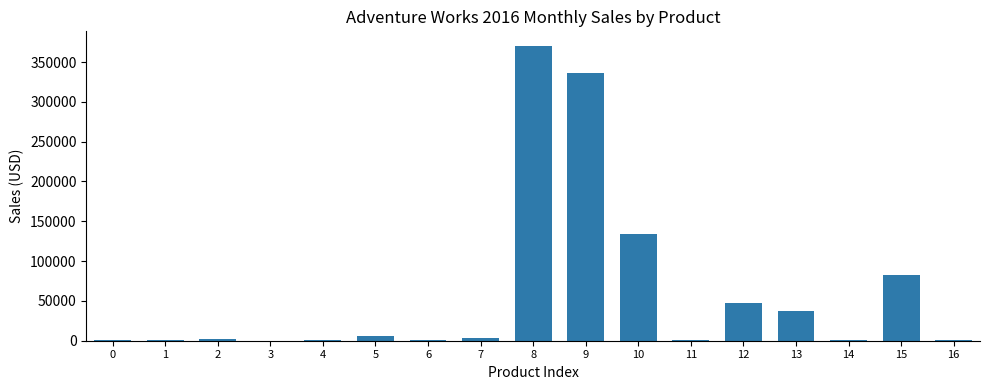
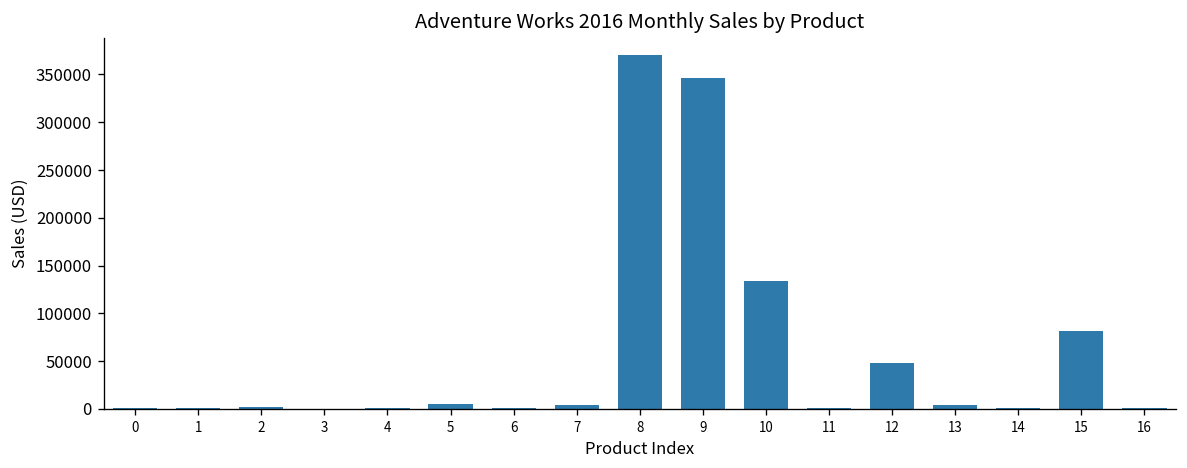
9: 340000 -> 350000
13: 40000 -> 0
